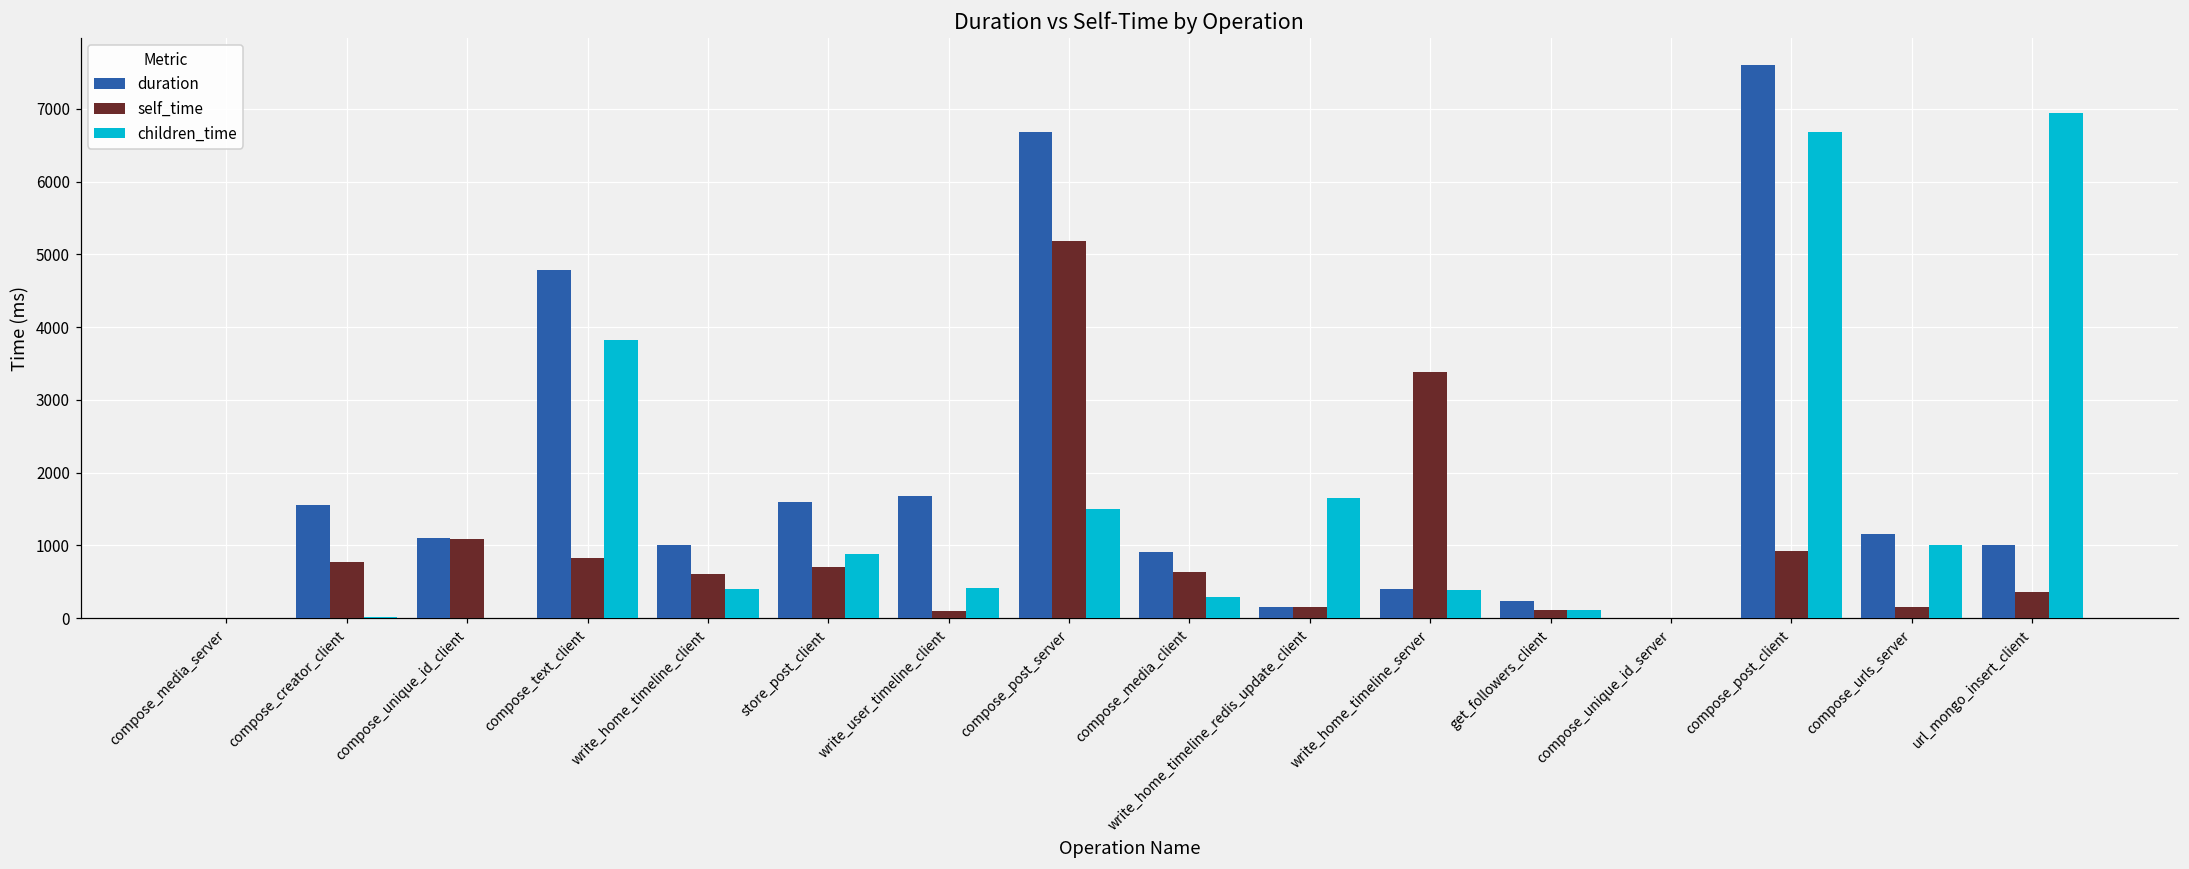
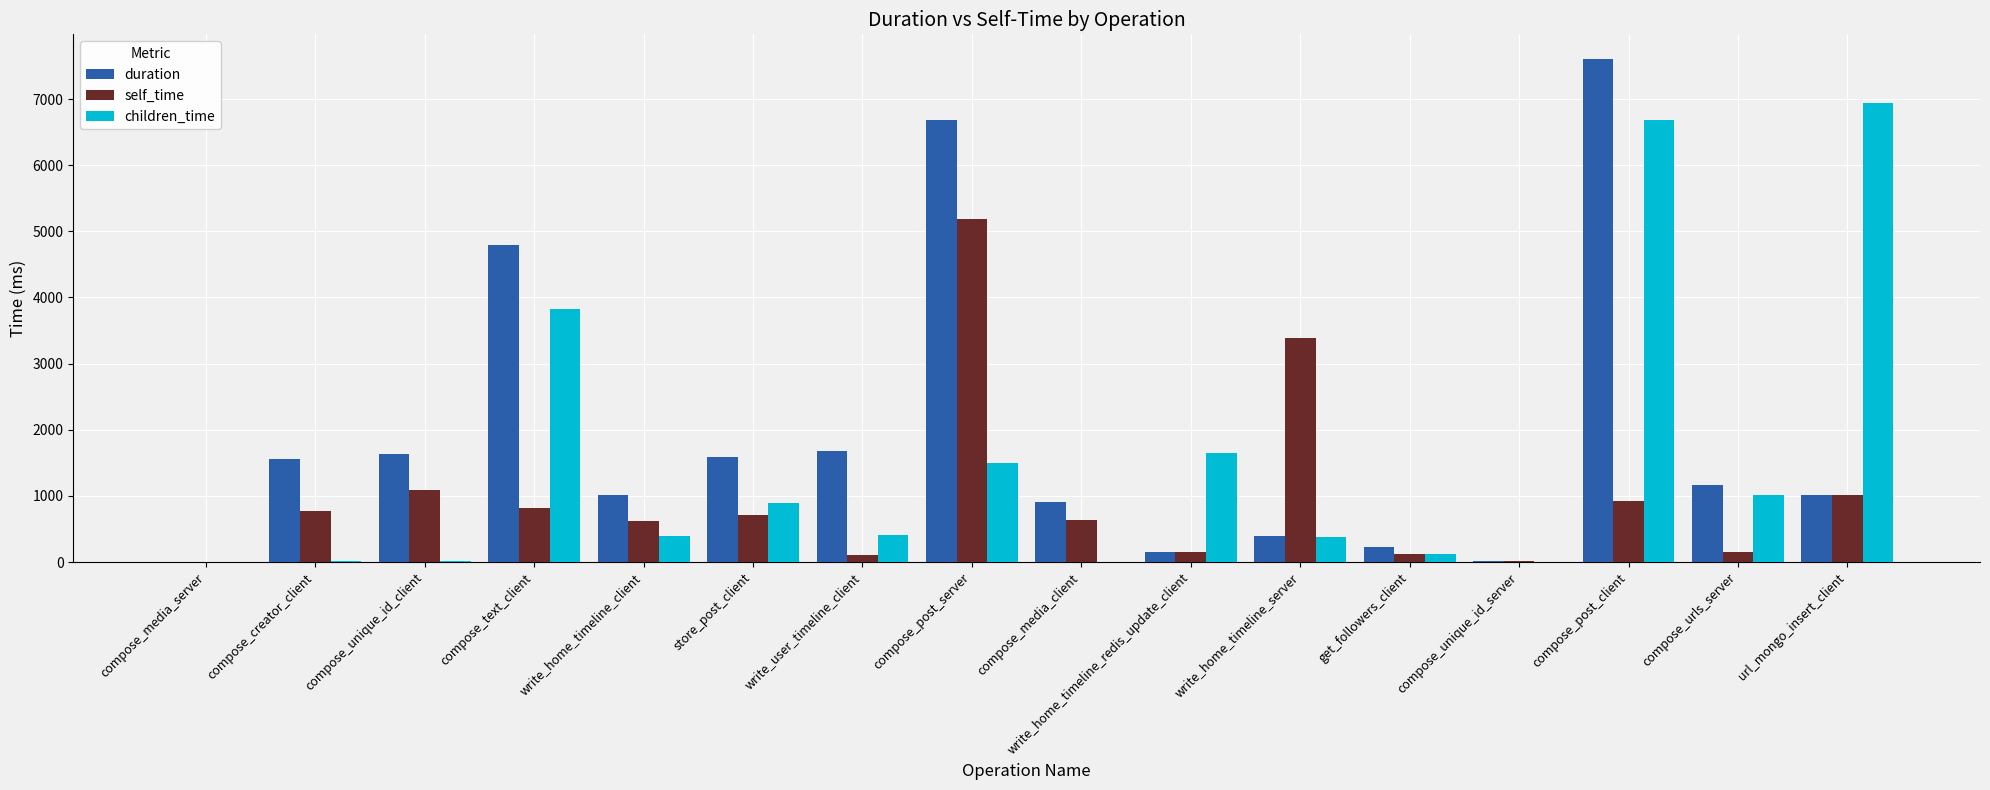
duration, compose_unique_id_client: 1100 -> 1600
children_time, compose_media_client: 300 -> 0
self_time, url_mongo_insert_client: 400 -> 1000
